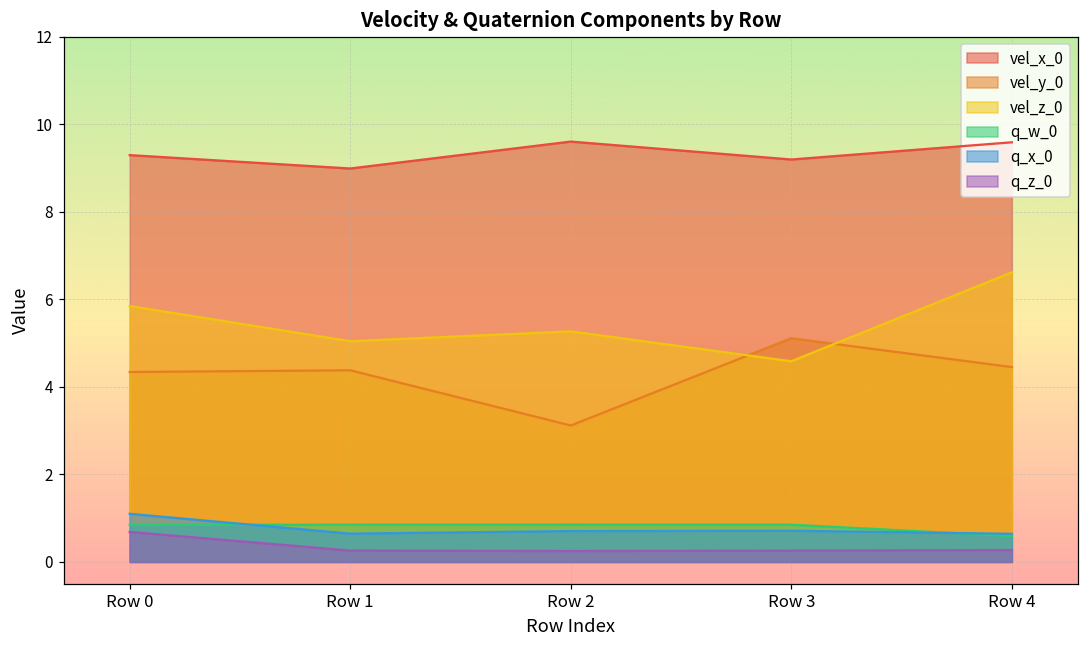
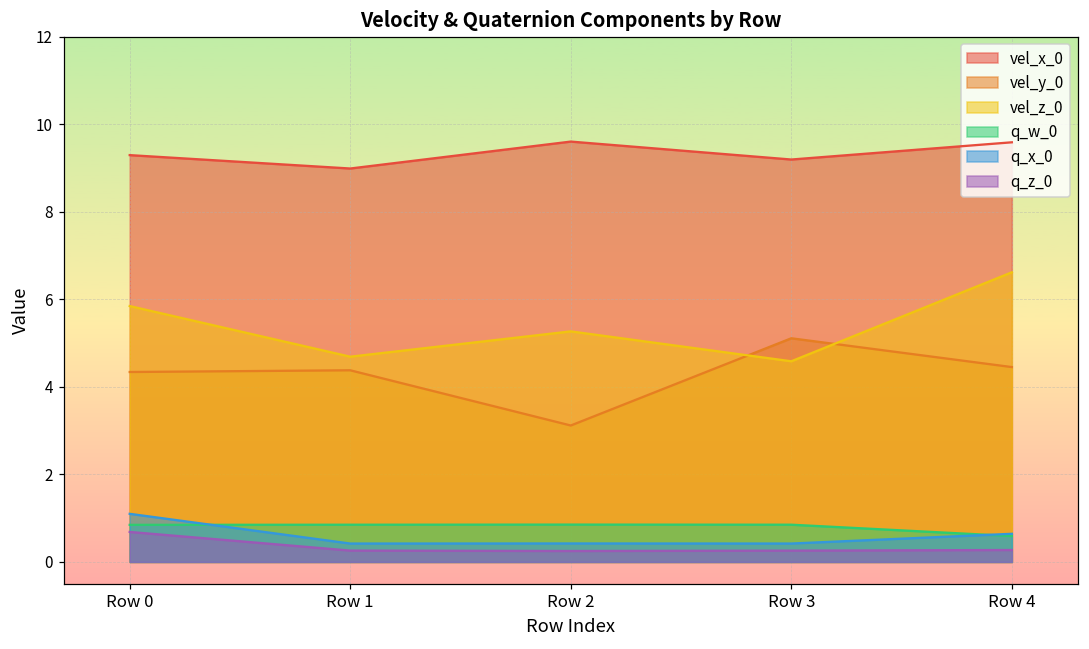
vel_z_0, Row 1: 5.0 -> 4.7
q_x_0, Row 1: 0.6 -> 0.4
q_x_0, Row 2: 0.7 -> 0.4
q_x_0, Row 3: 0.7 -> 0.4
